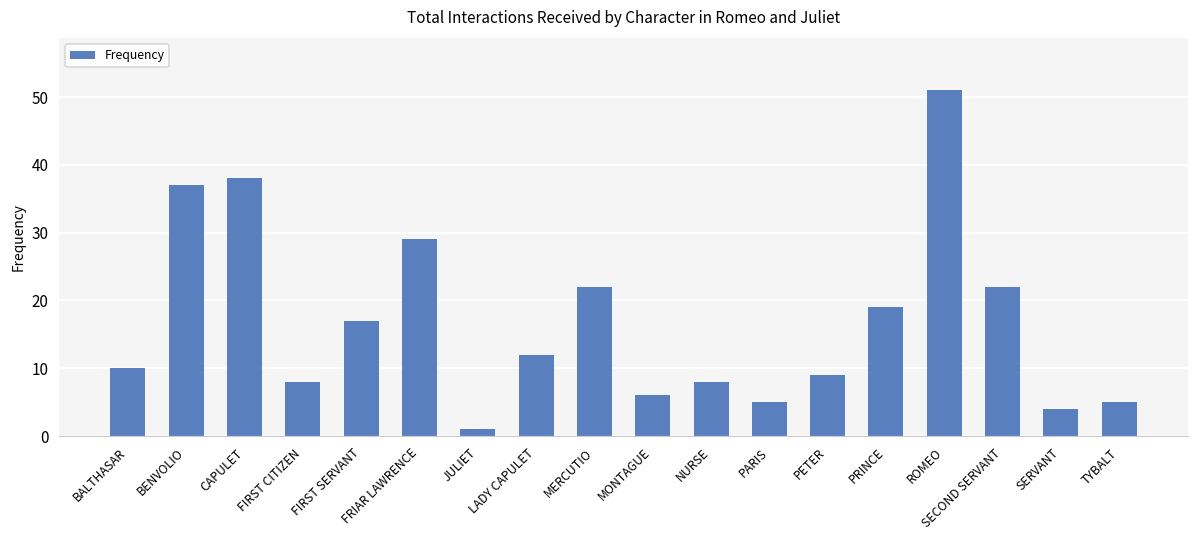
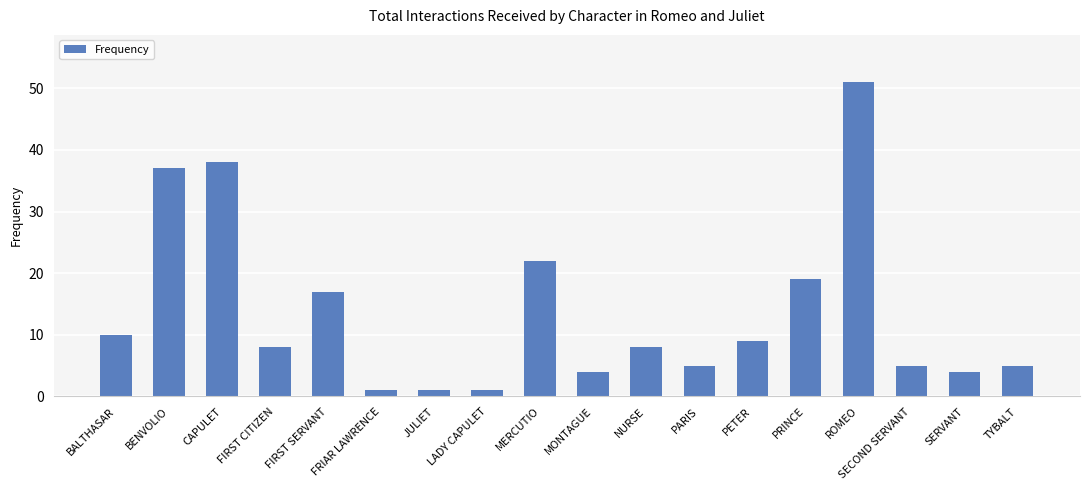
FRIAR LAWRENCE: 29 -> 1
LADY CAPULET: 12 -> 1
MONTAGUE: 6 -> 4
SECOND SERVANT: 22 -> 5
